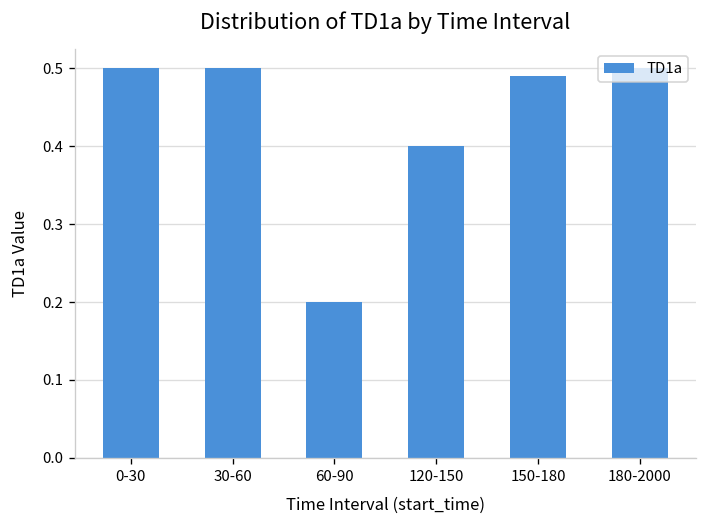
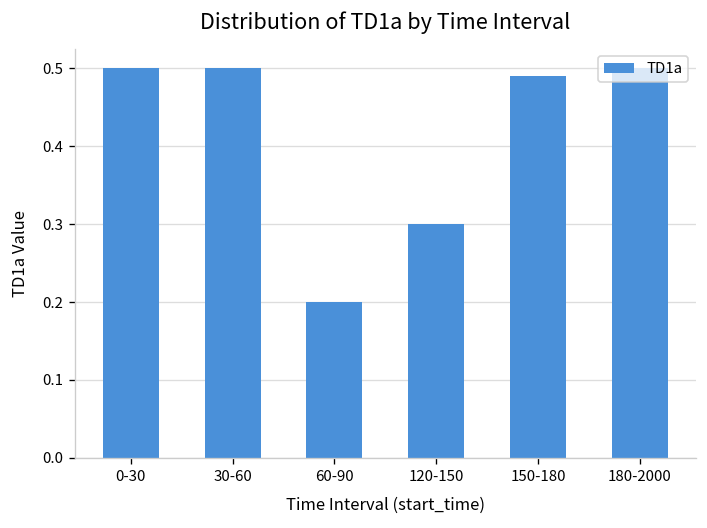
120-150: 0.4 -> 0.3
